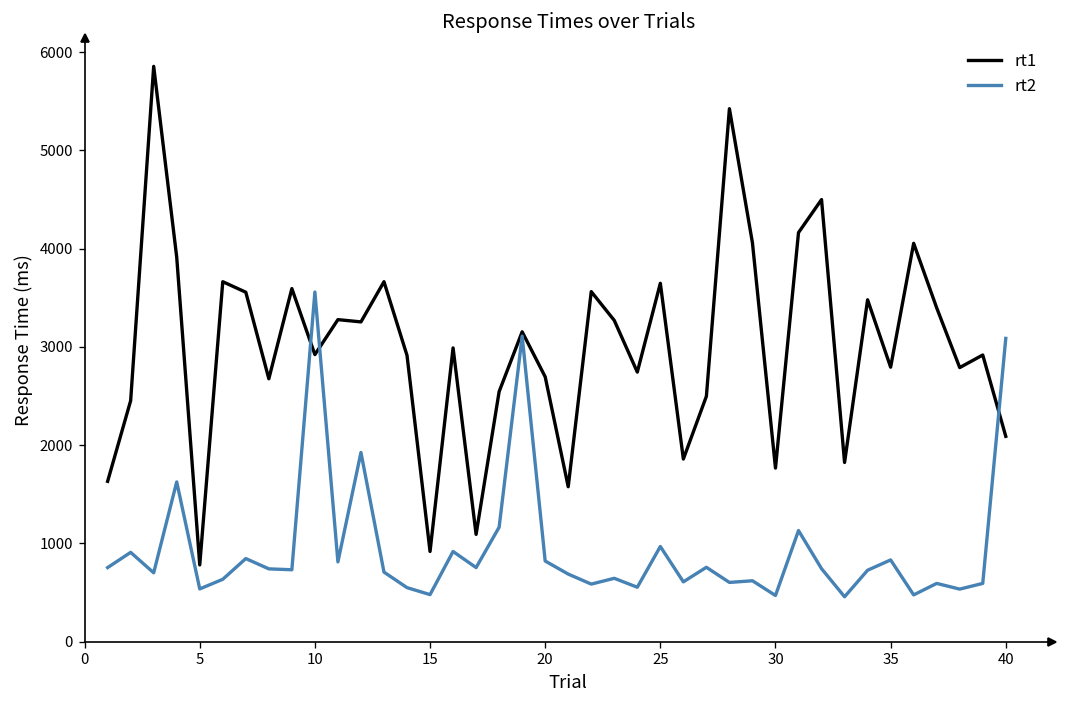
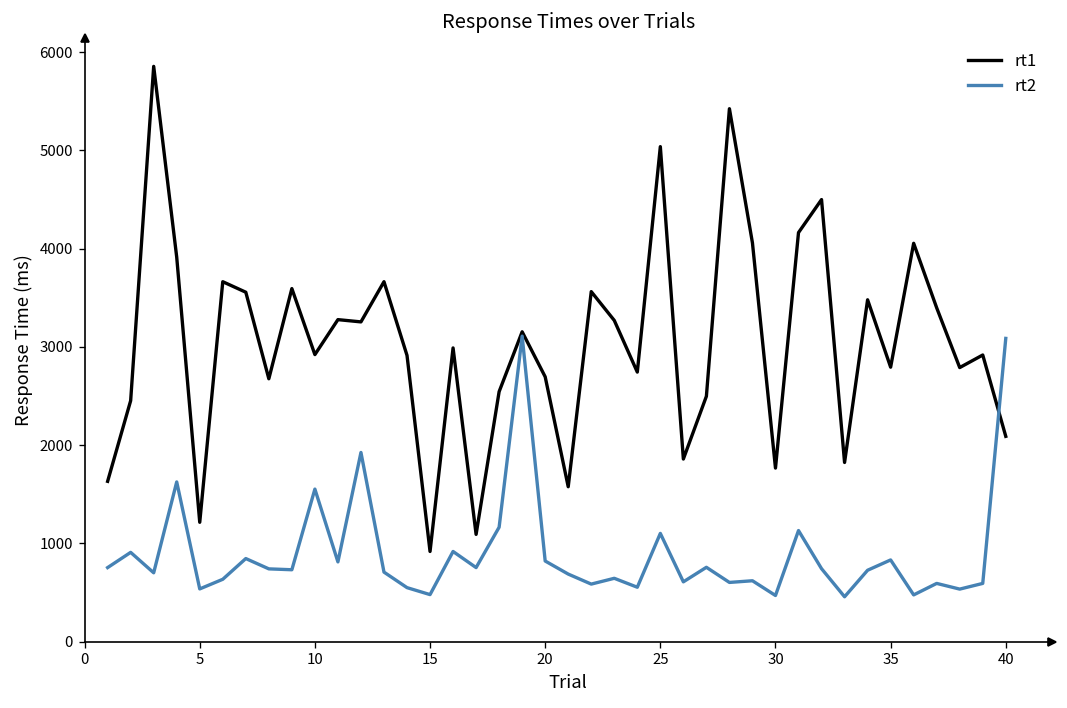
rt1, 5: 800 -> 1200
rt2, 10: 3600 -> 1600
rt1, 25: 3600 -> 5000
rt2, 25: 1000 -> 1100
